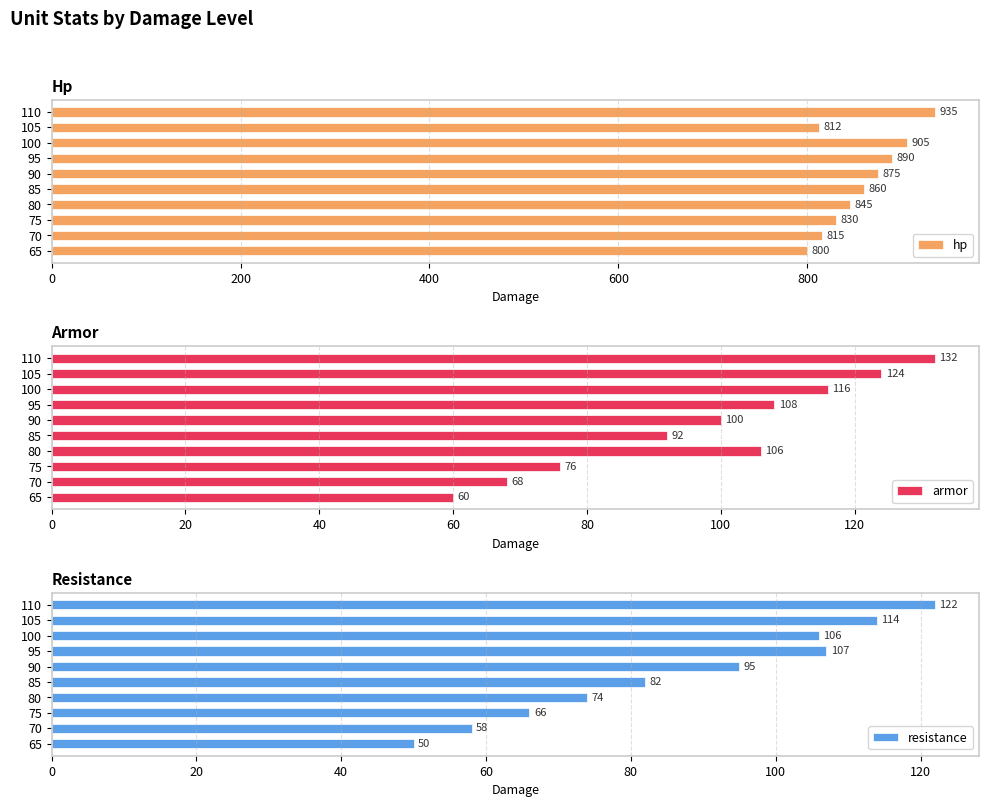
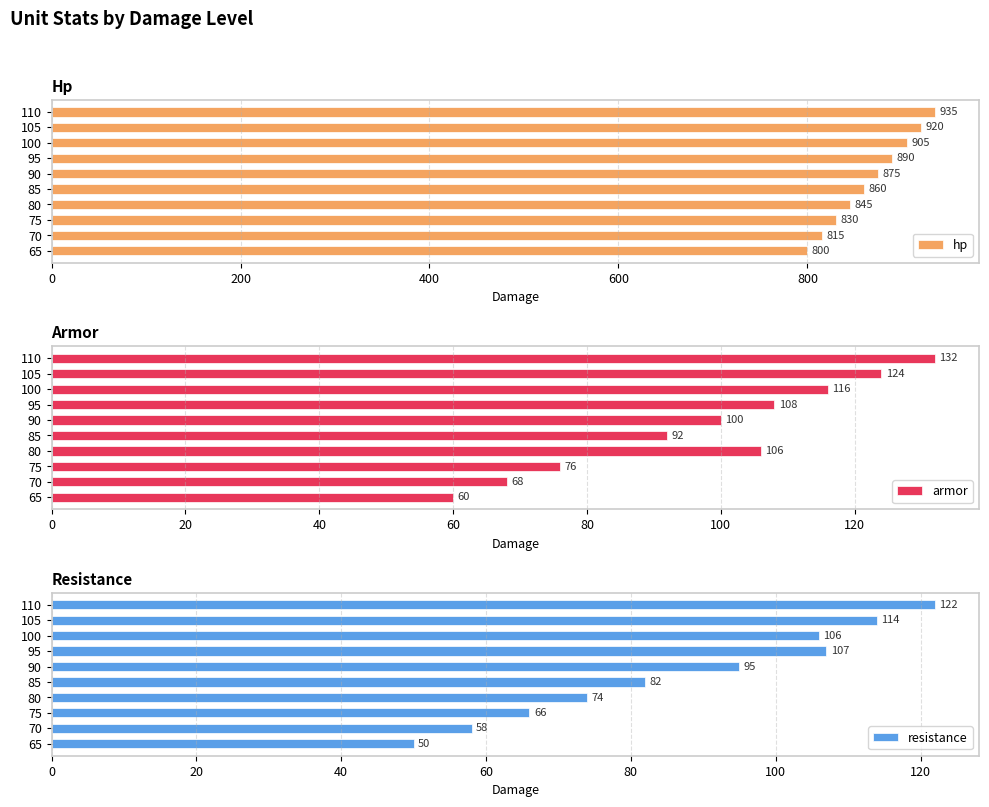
Hp, 105: 812 -> 920
